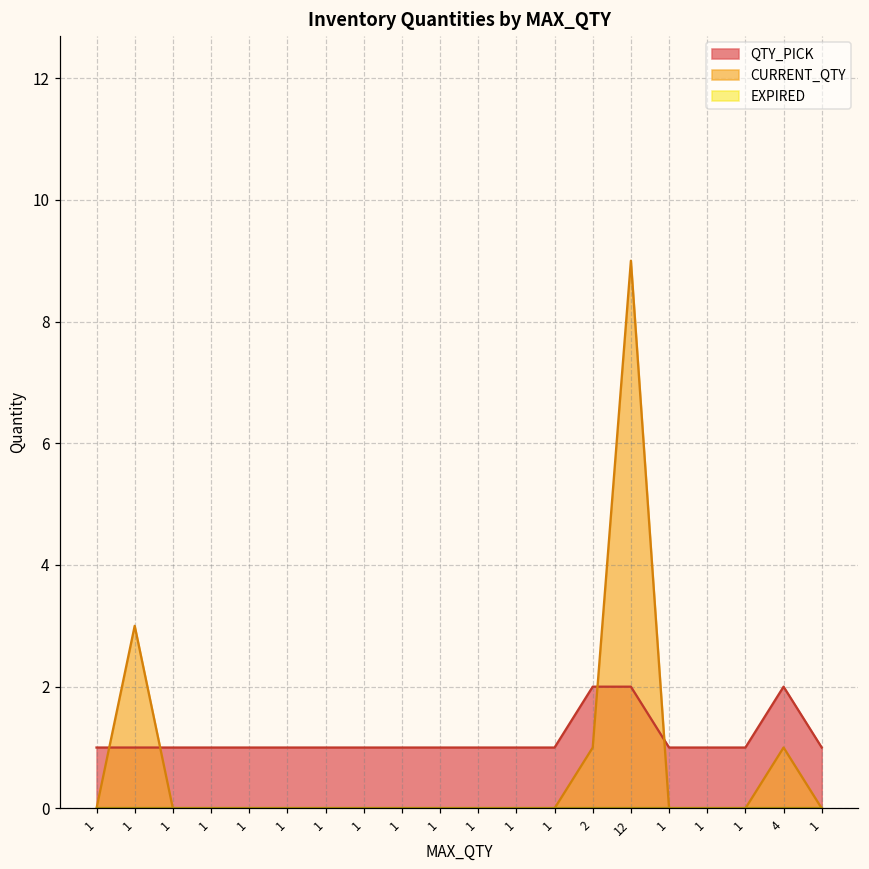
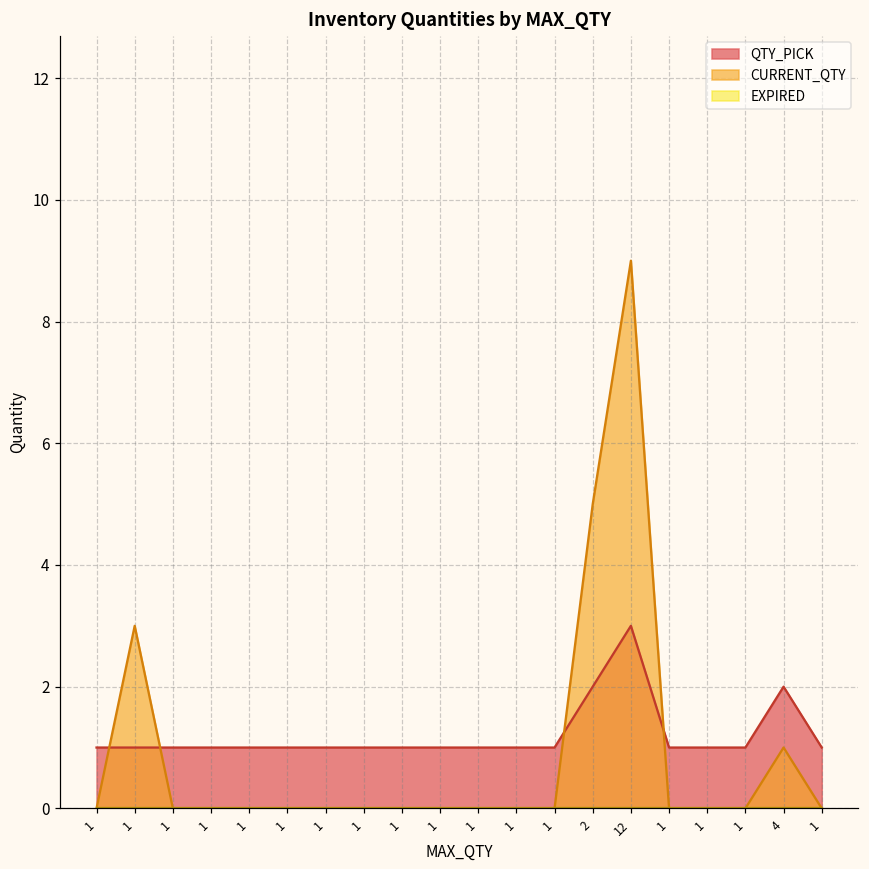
CURRENT_QTY, 2: 1 -> 5
QTY_PICK, 12: 2 -> 3
